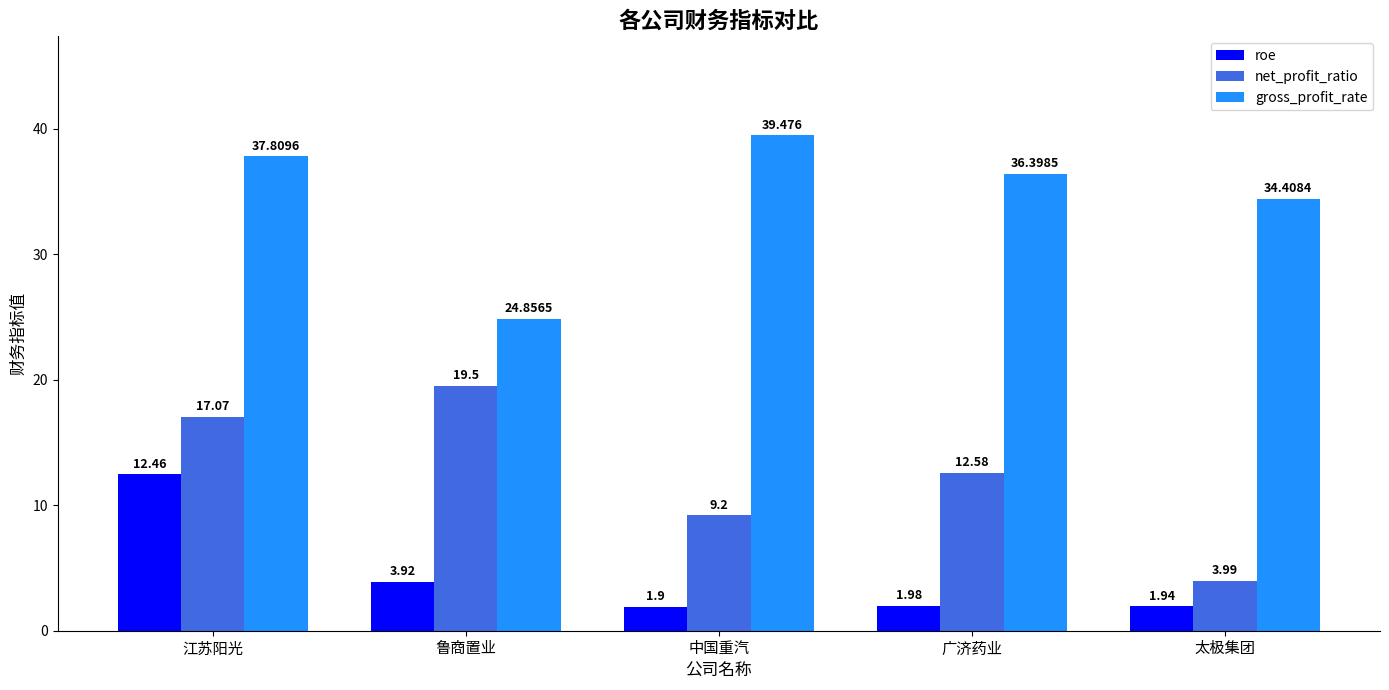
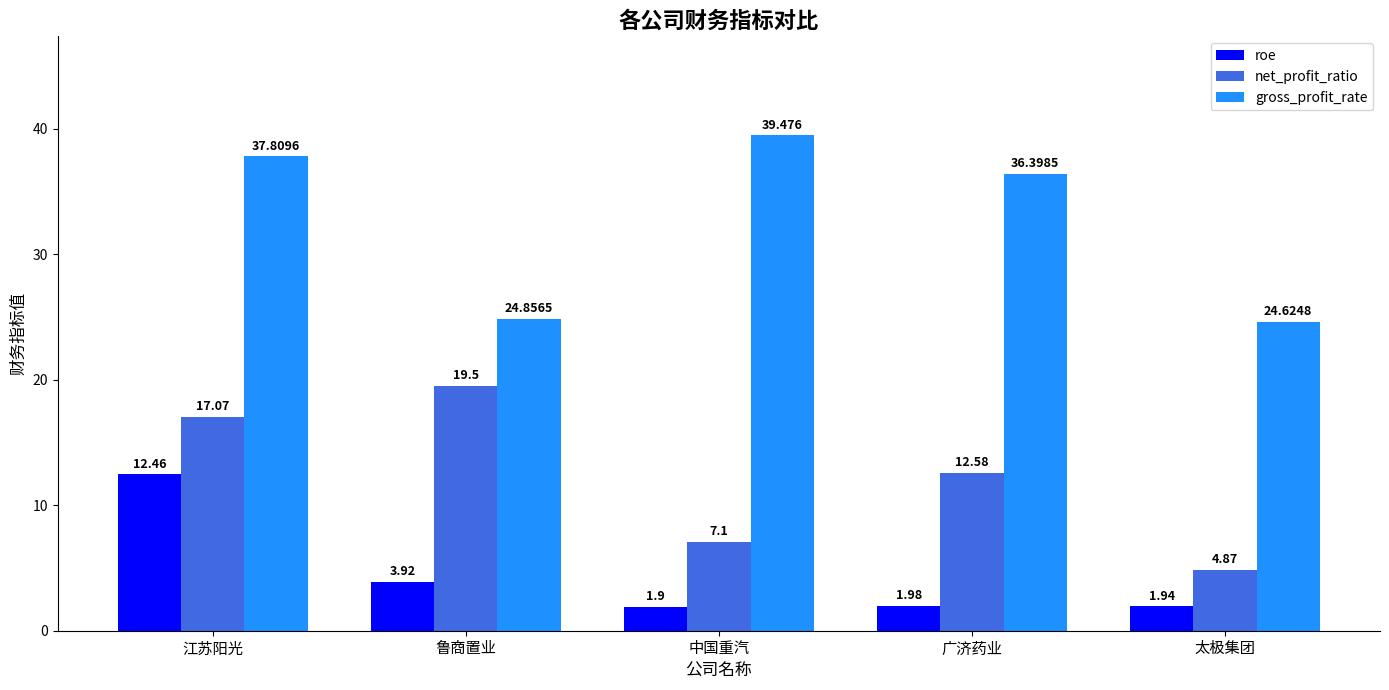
net_profit_ratio, 中国重汽: 9.2 -> 7.1
net_profit_ratio, 太极集团: 3.99 -> 4.87
gross_profit_rate, 太极集团: 34.4084 -> 24.6248
